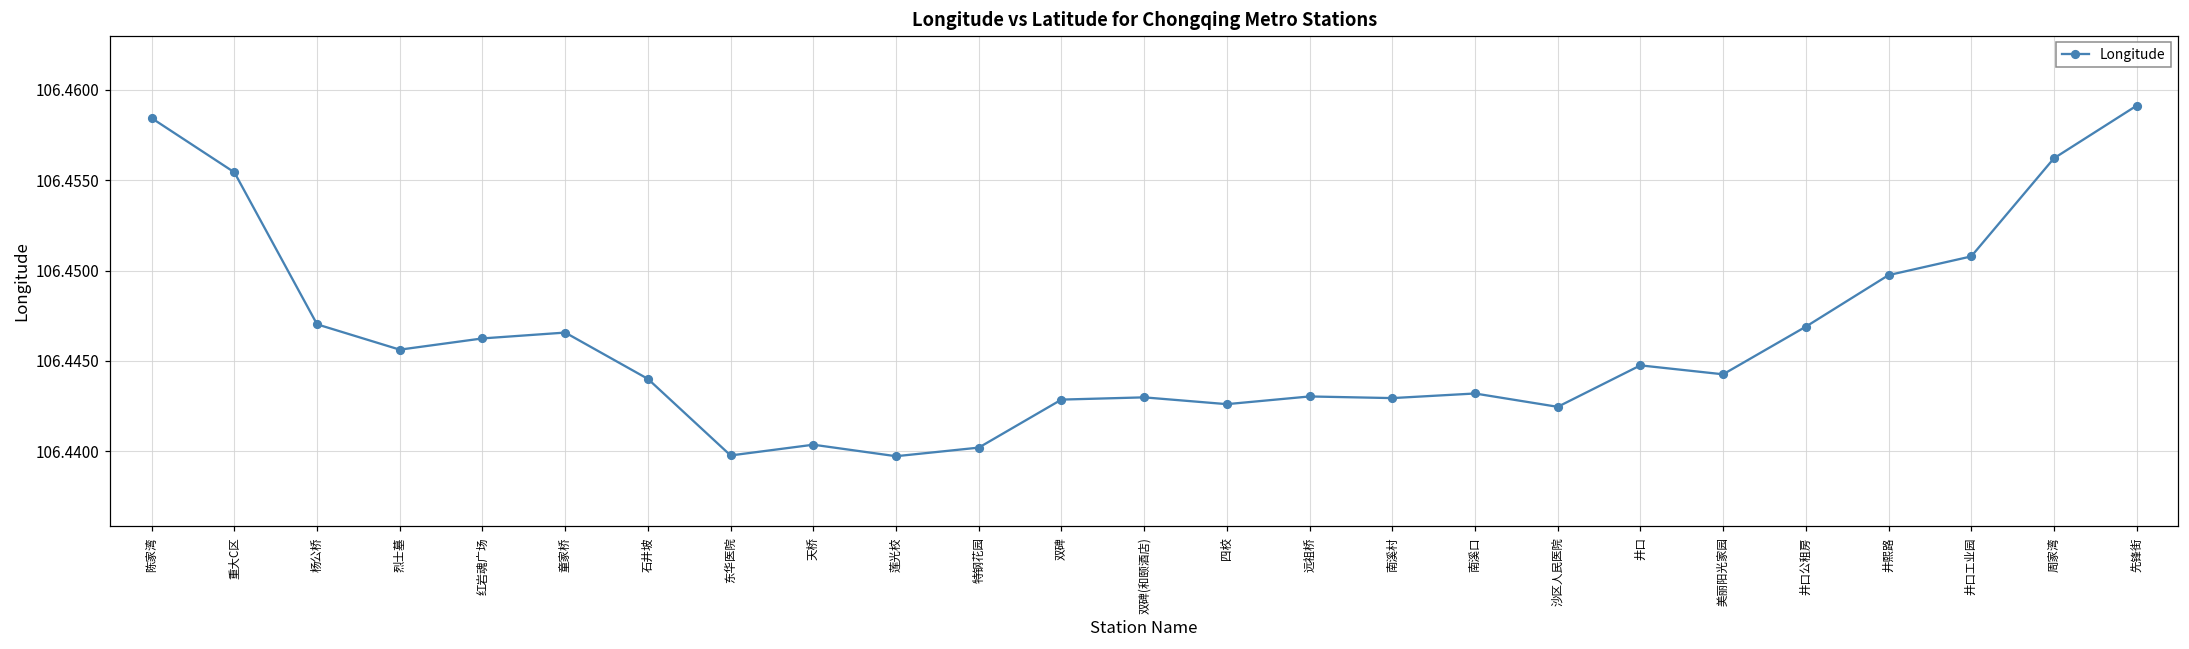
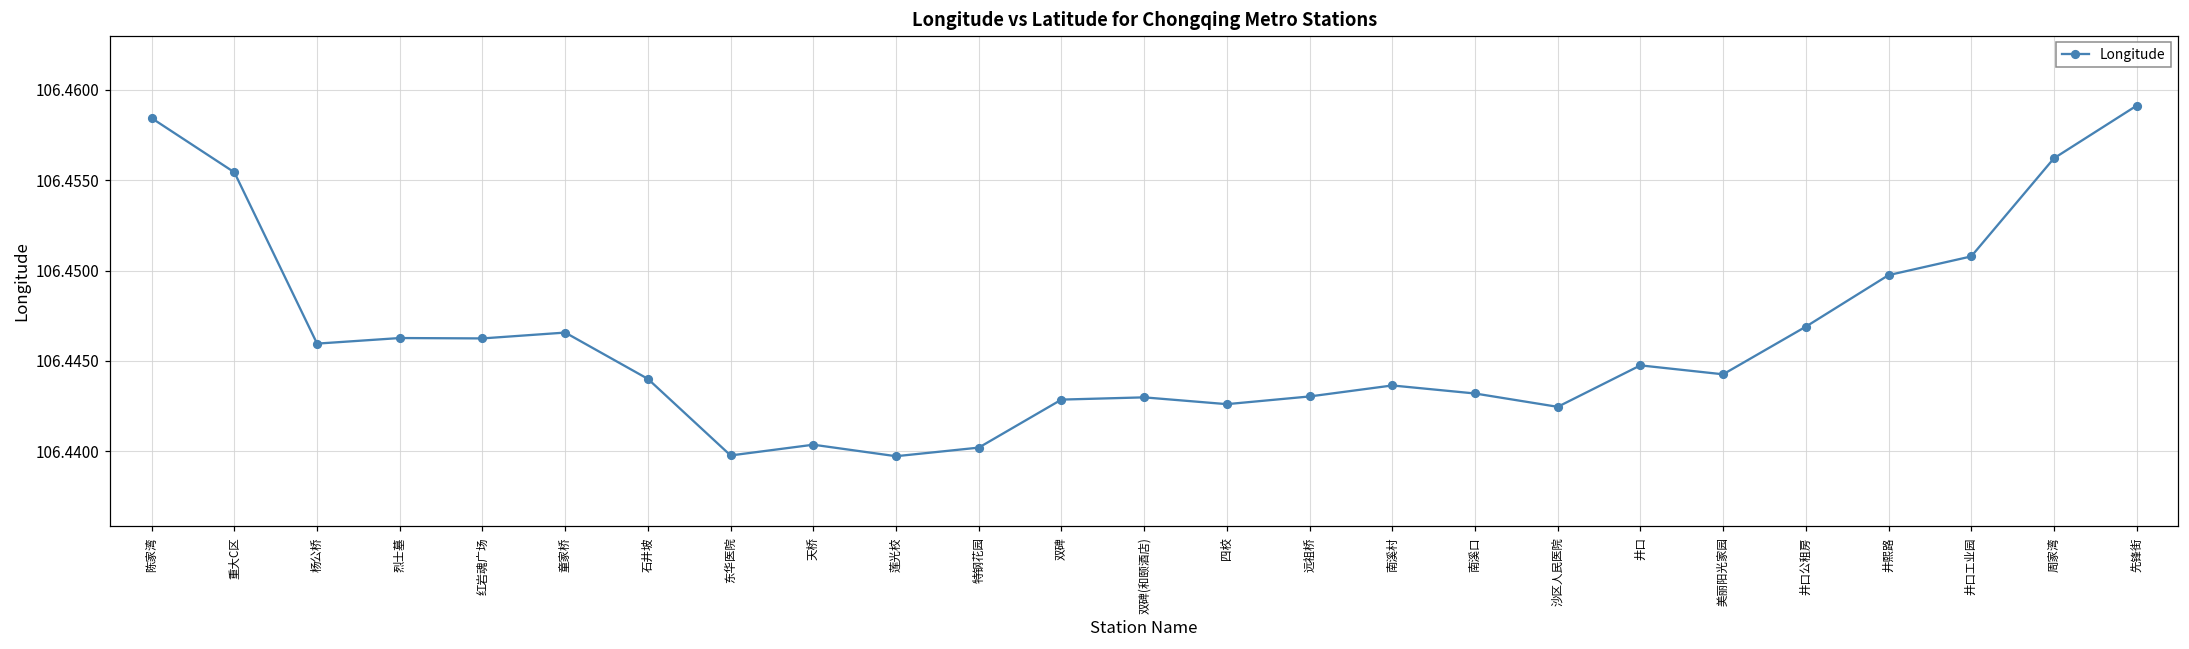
杨公桥: 106.4470 -> 106.4460
烈士墓: 106.4456 -> 106.4463
南溪村: 106.4429 -> 106.4436
